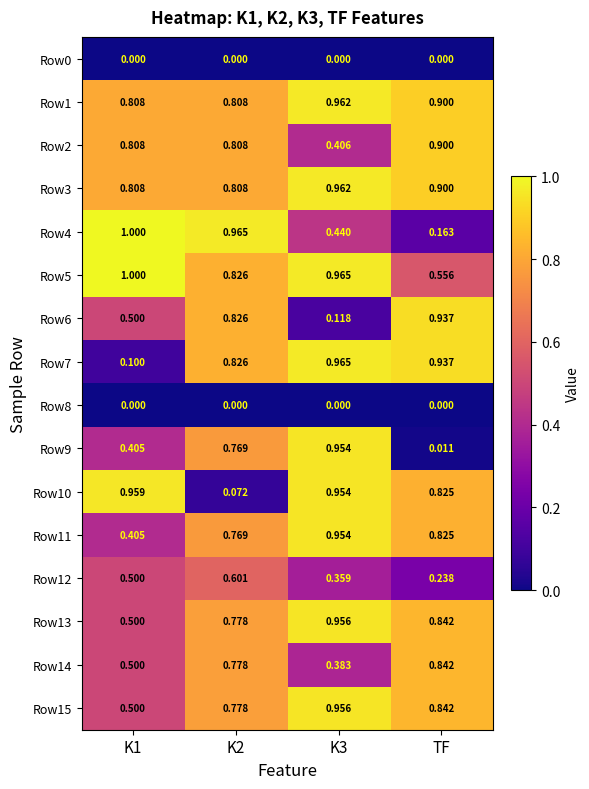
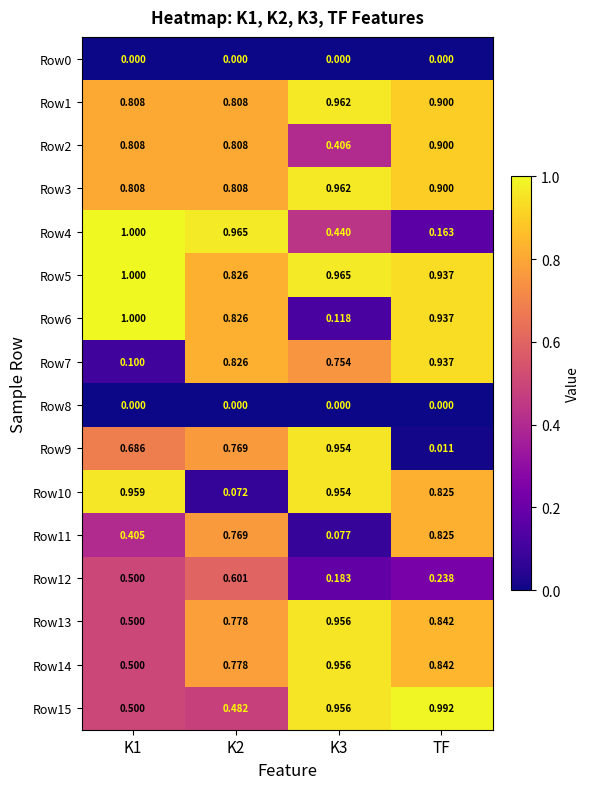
Row5, TF: 0.556 -> 0.937
Row6, K1: 0.500 -> 1.000
Row7, K3: 0.965 -> 0.754
Row9, K1: 0.405 -> 0.686
Row11, K3: 0.954 -> 0.077
Row12, K3: 0.359 -> 0.183
Row14, K3: 0.383 -> 0.956
Row15, K2: 0.778 -> 0.482
Row15, TF: 0.842 -> 0.992
